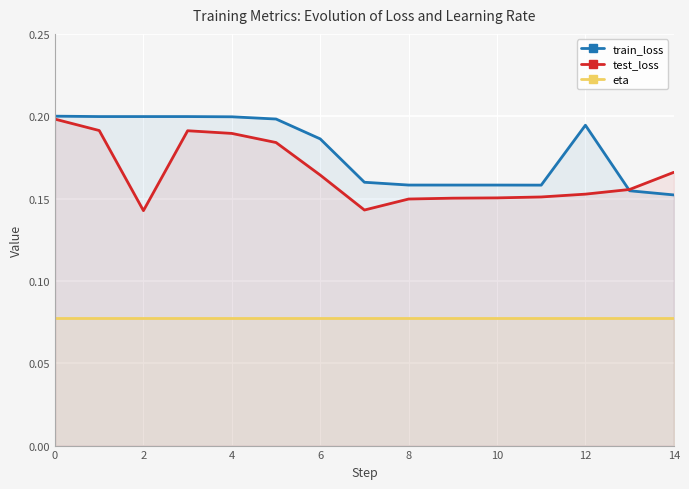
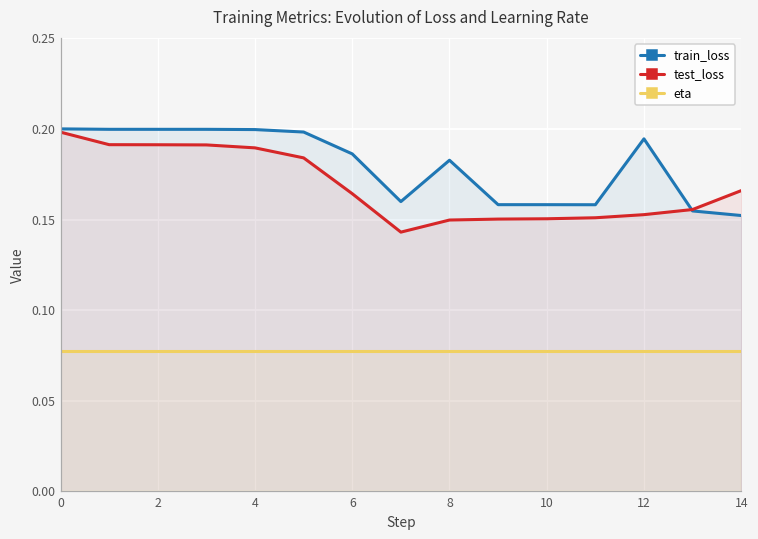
test_loss, 2: 0.143 -> 0.191
train_loss, 8: 0.158 -> 0.183
